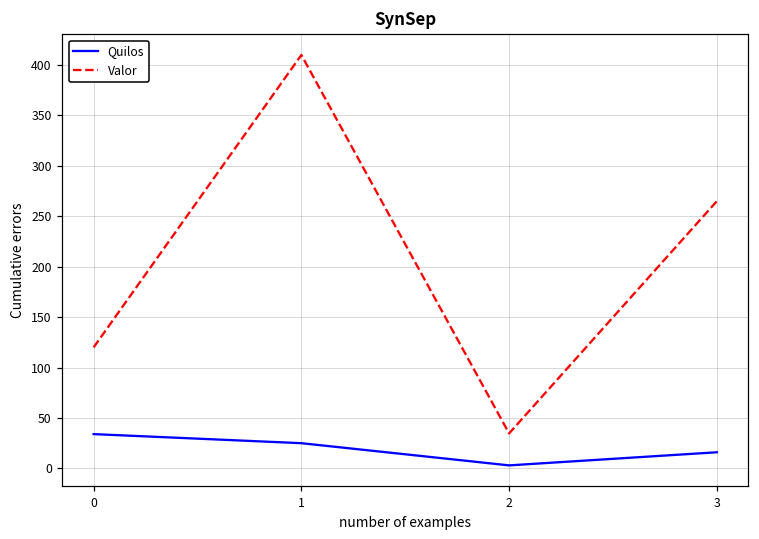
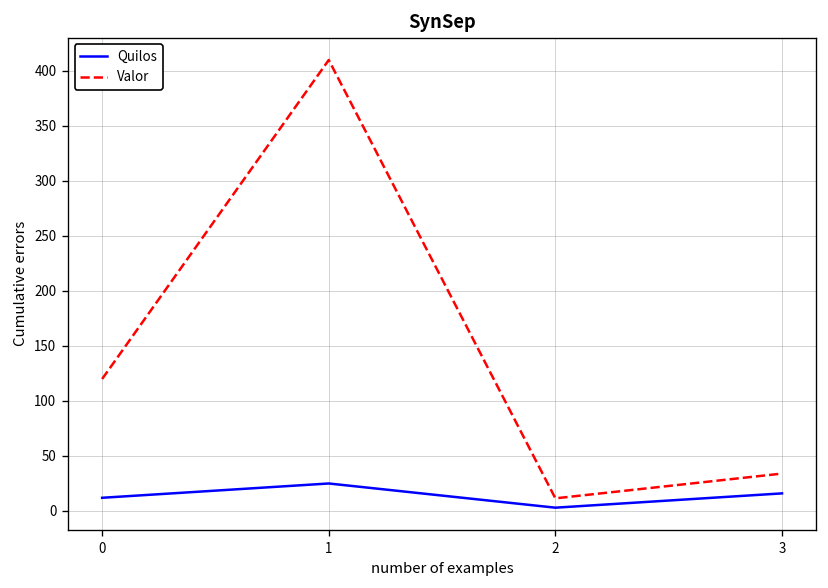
Quilos, 0: 30 -> 10
Valor, 2: 30 -> 10
Valor, 3: 270 -> 30
